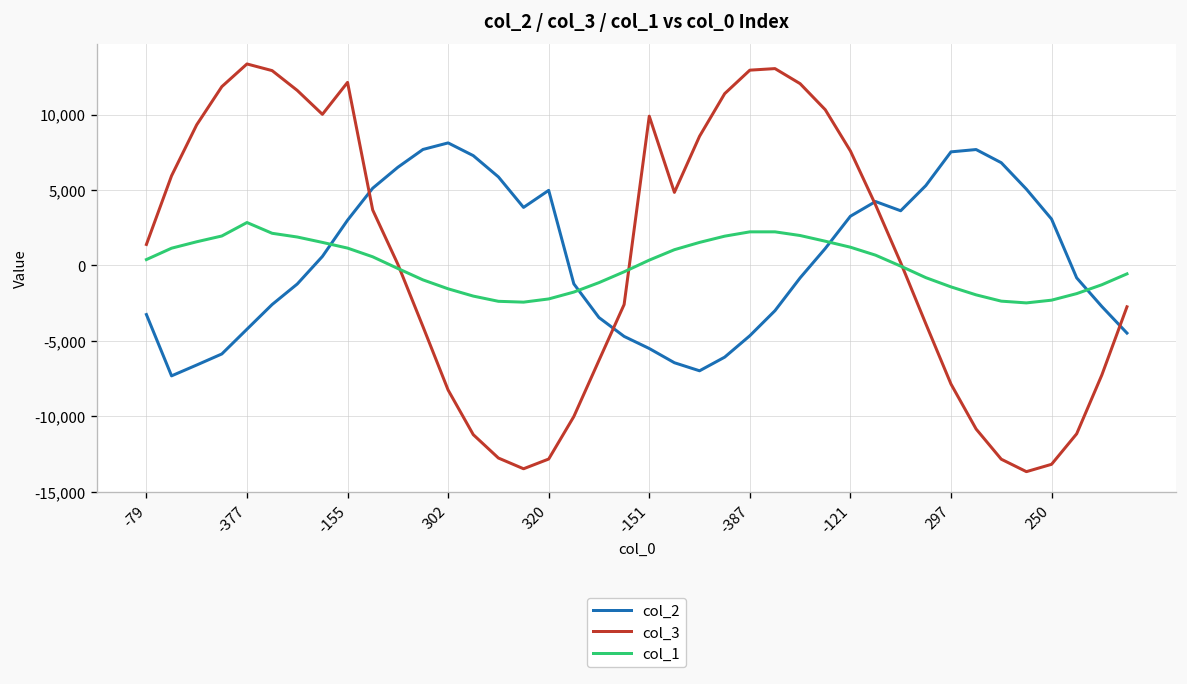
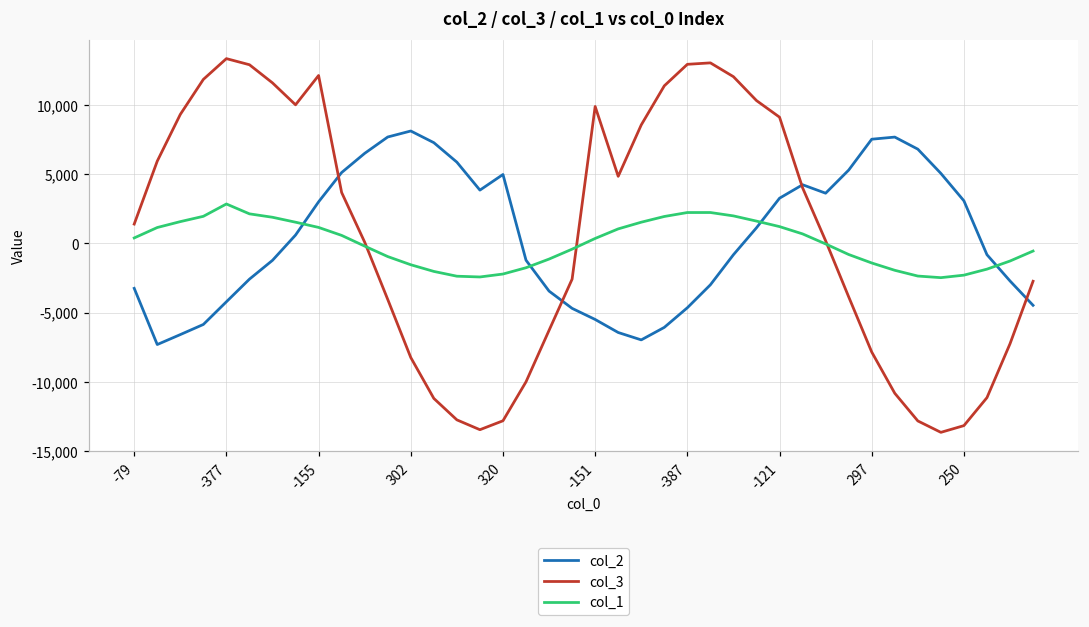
col_3, -121: 7,600 -> 9,100
